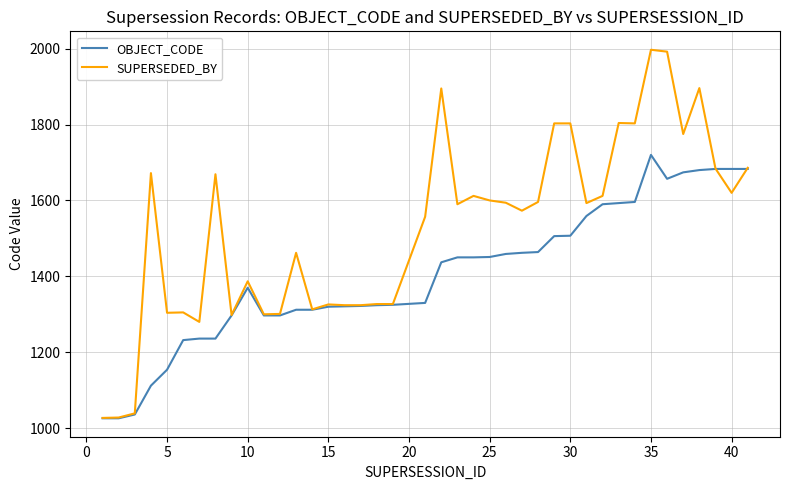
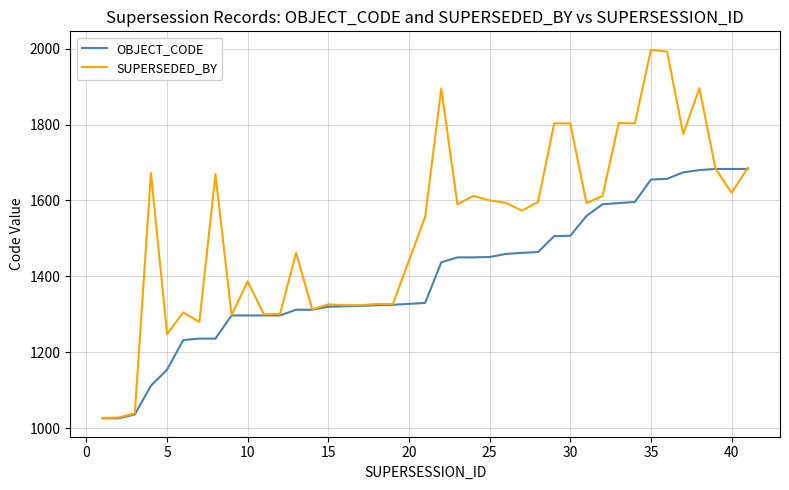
SUPERSEDED_BY, 5: 1300 -> 1250
OBJECT_CODE, 10: 1370 -> 1300
OBJECT_CODE, 35: 1720 -> 1660
